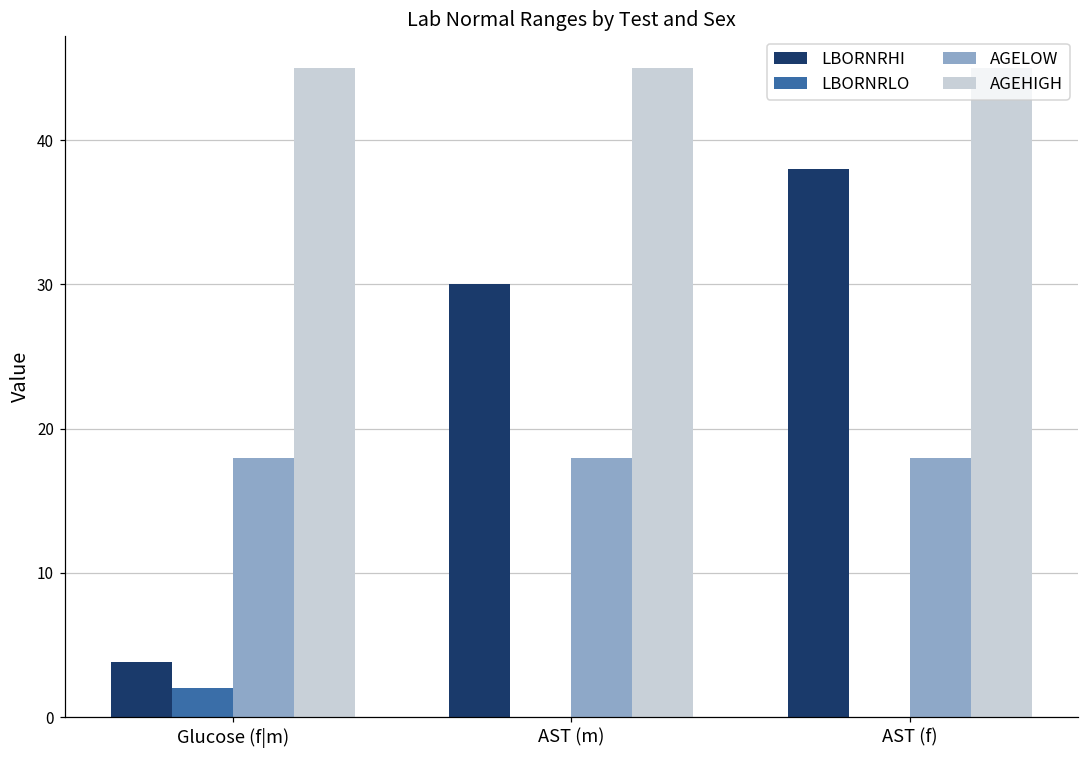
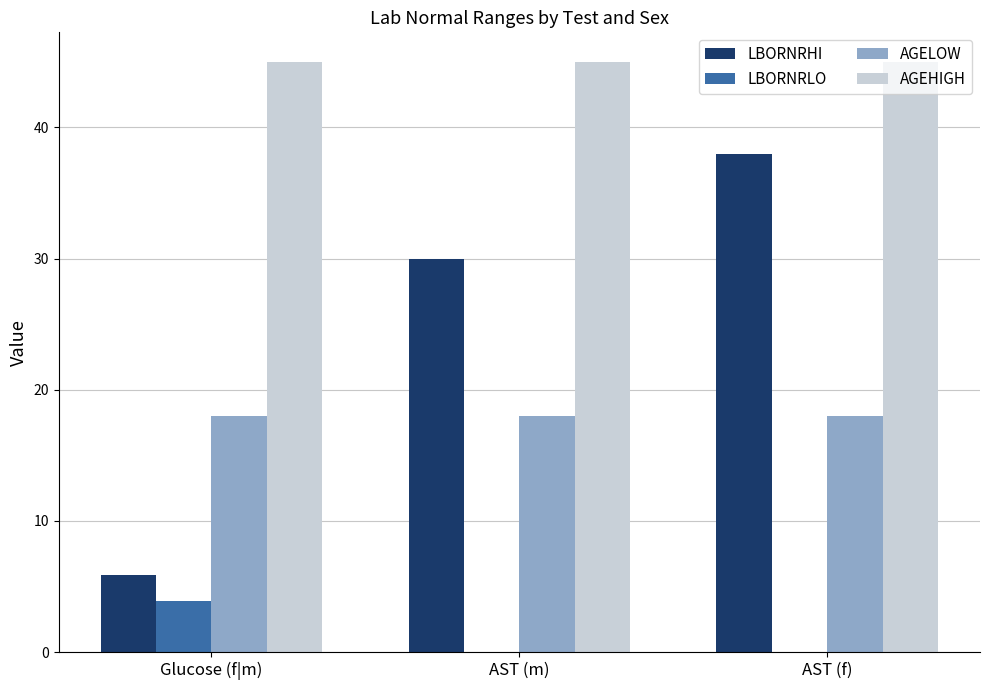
LBORNRHI, Glucose (f|m): 3.8 -> 5.9
LBORNRLO, Glucose (f|m): 2.0 -> 3.9
